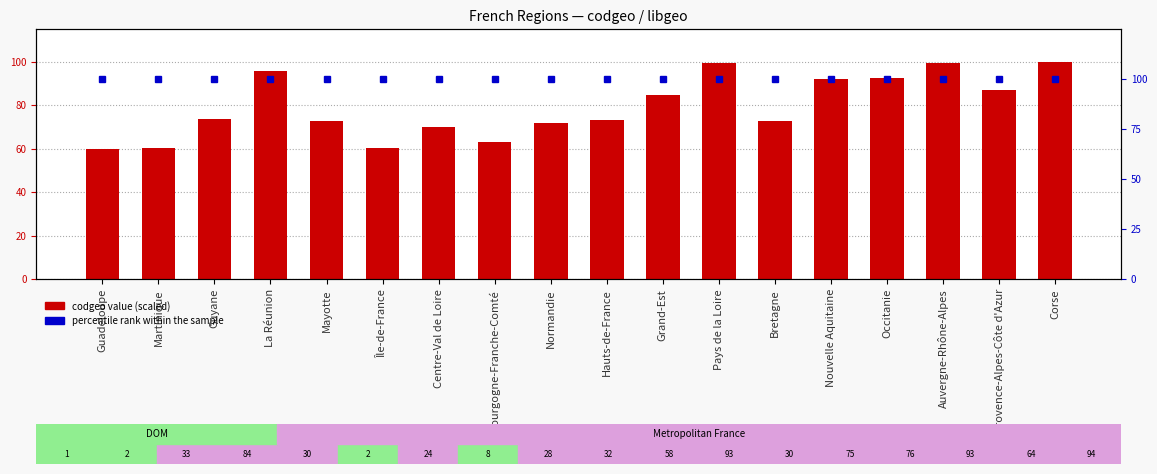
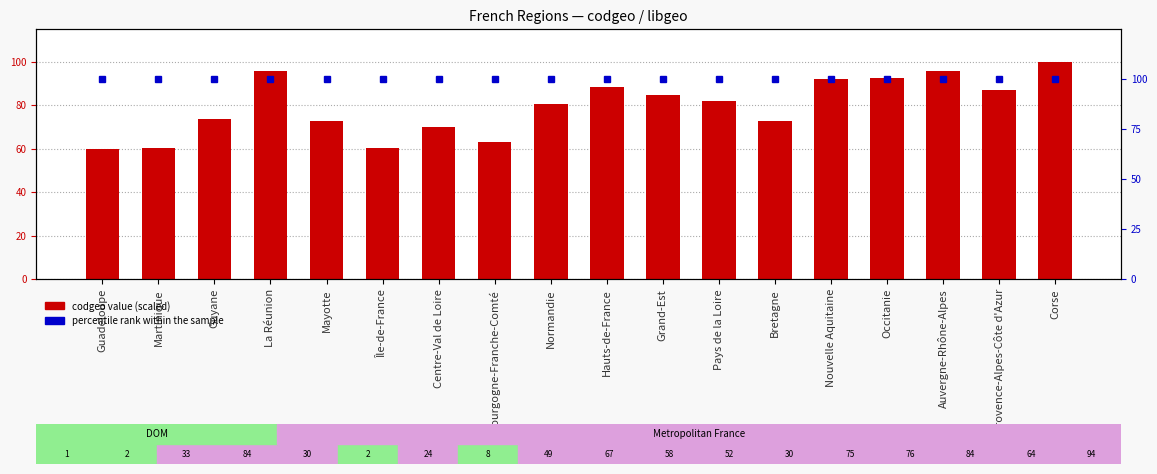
codgeo value (scaled), Normandie: 28 -> 49
codgeo value (scaled), Hauts-de-France: 32 -> 67
codgeo value (scaled), Pays de la Loire: 93 -> 52
codgeo value (scaled), Auvergne-Rhône-Alpes: 93 -> 84
